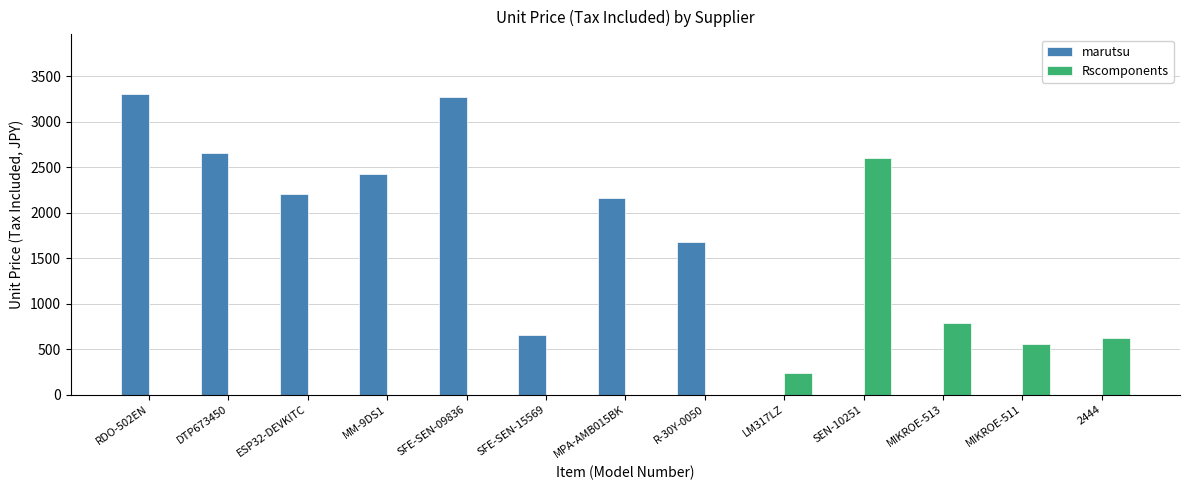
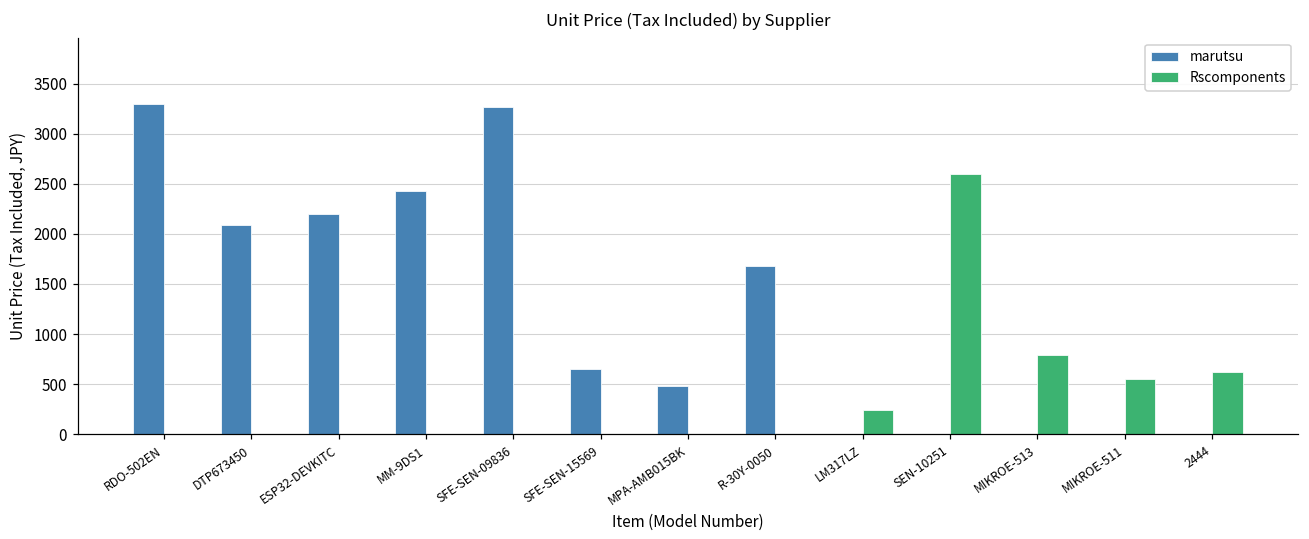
marutsu, DTP673450: 2700 -> 2100
marutsu, MPA-AMB015BK: 2200 -> 500
